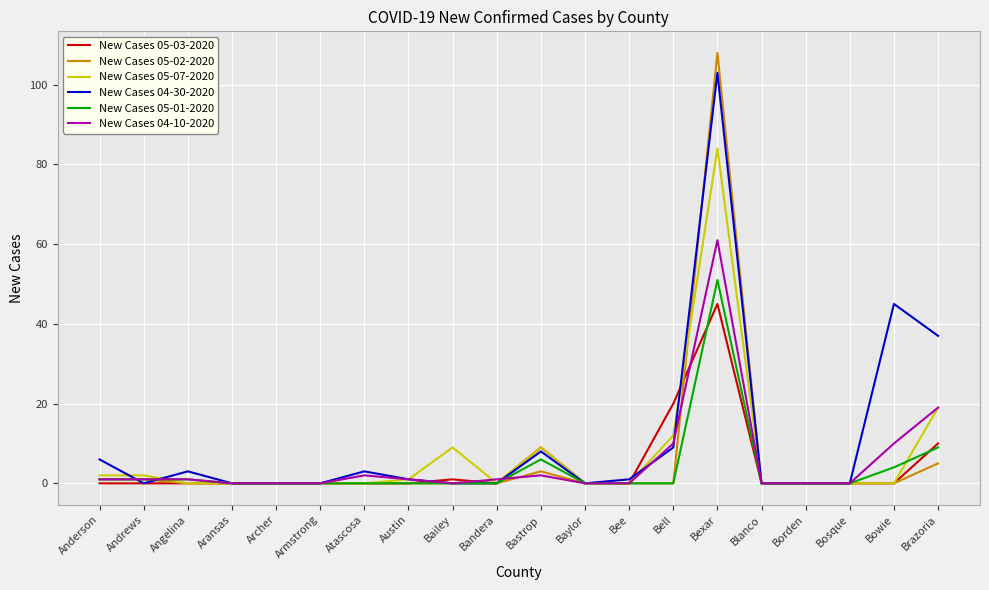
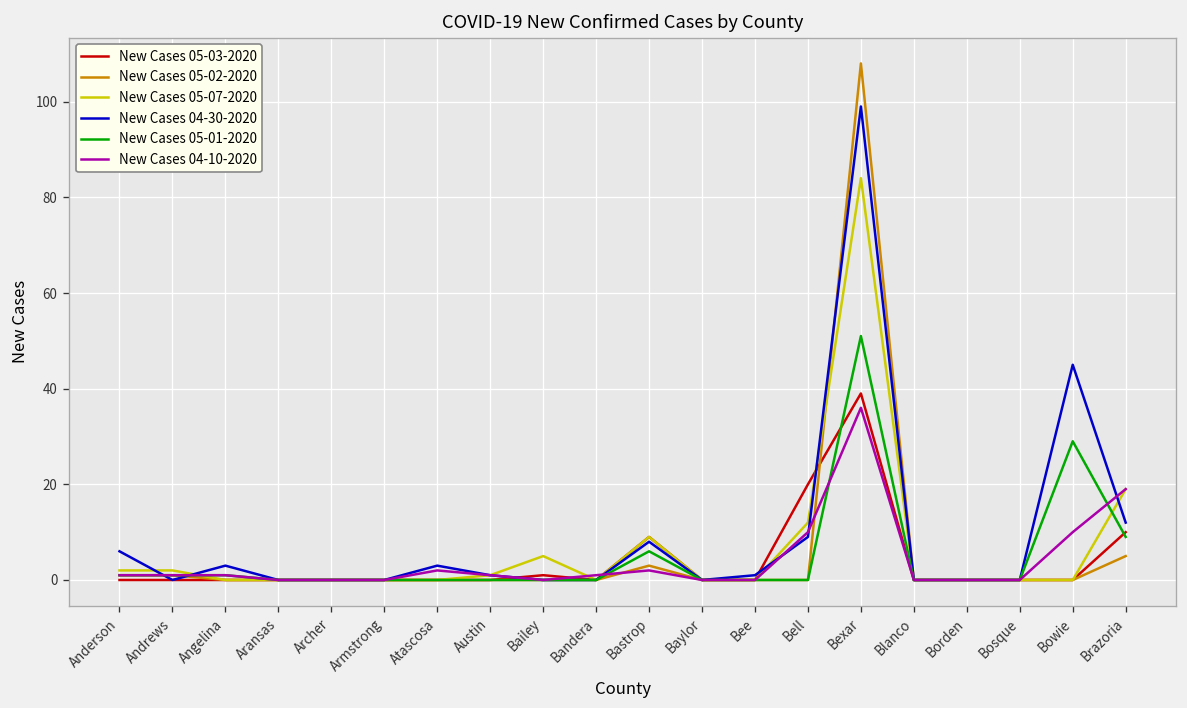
New Cases 05-07-2020, Bailey: 9 -> 5
New Cases 05-03-2020, Bexar: 45 -> 39
New Cases 04-30-2020, Bexar: 103 -> 99
New Cases 04-10-2020, Bexar: 61 -> 36
New Cases 05-01-2020, Bowie: 4 -> 29
New Cases 04-30-2020, Brazoria: 37 -> 12
